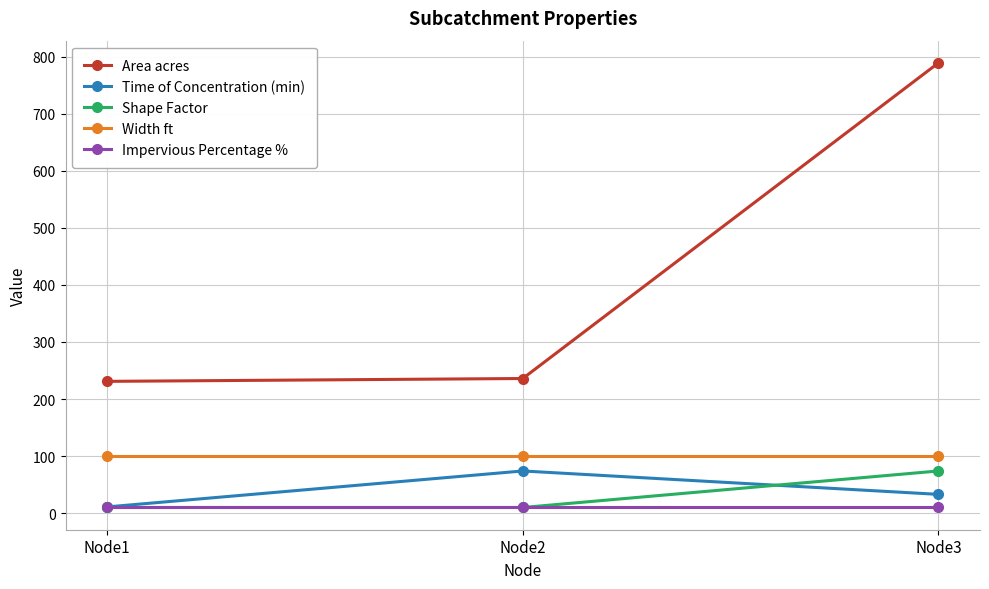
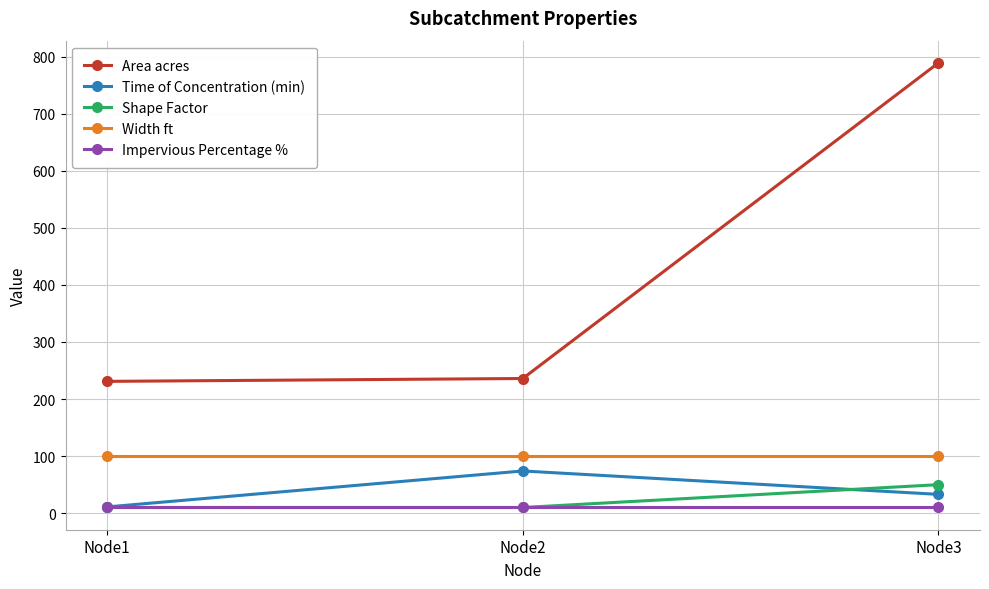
Shape Factor, Node3: 70 -> 50
